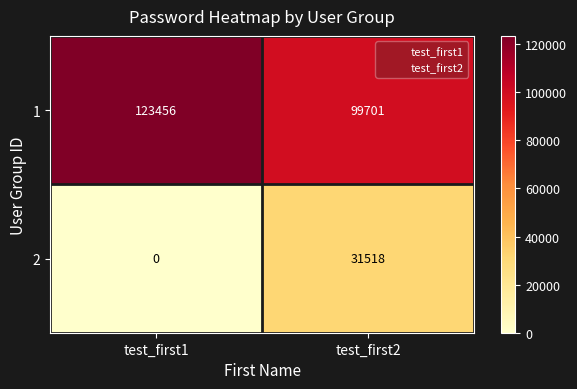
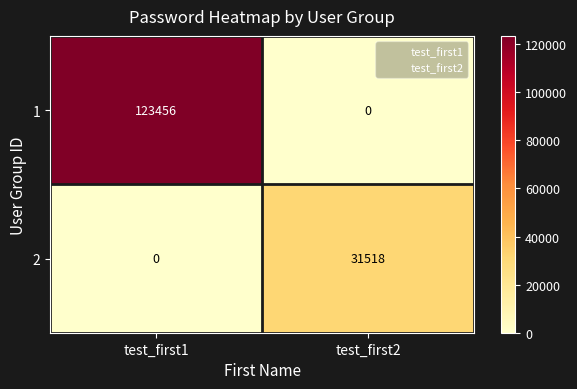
1, test_first2: 99701 -> 0
